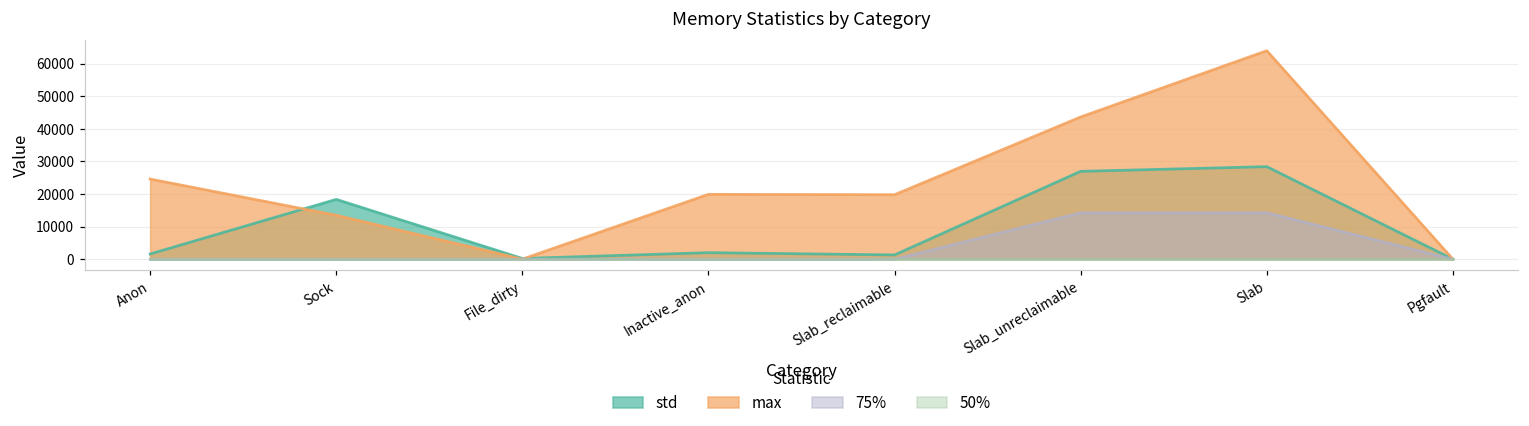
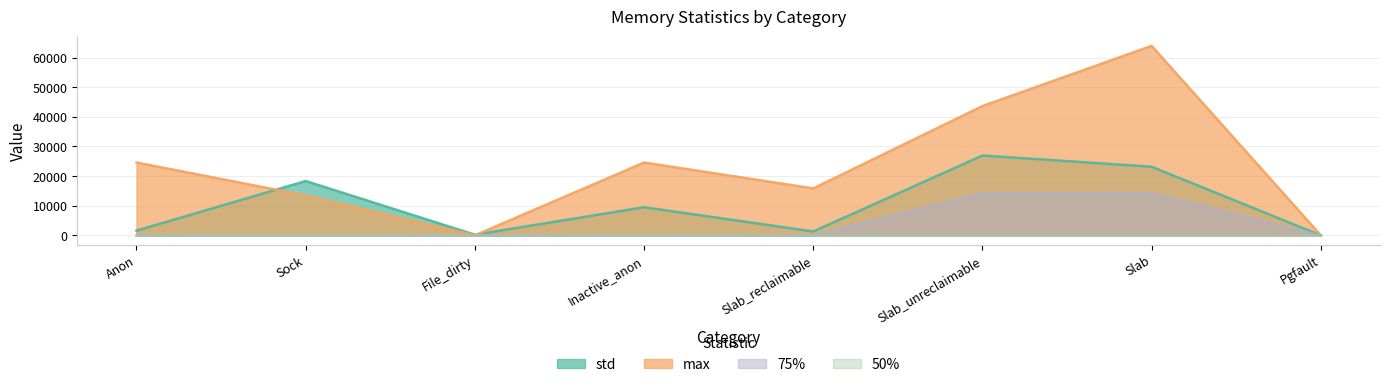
std, Inactive_anon: 2000 -> 9000
max, Inactive_anon: 20000 -> 25000
max, Slab_reclaimable: 20000 -> 16000
std, Slab: 28000 -> 23000
